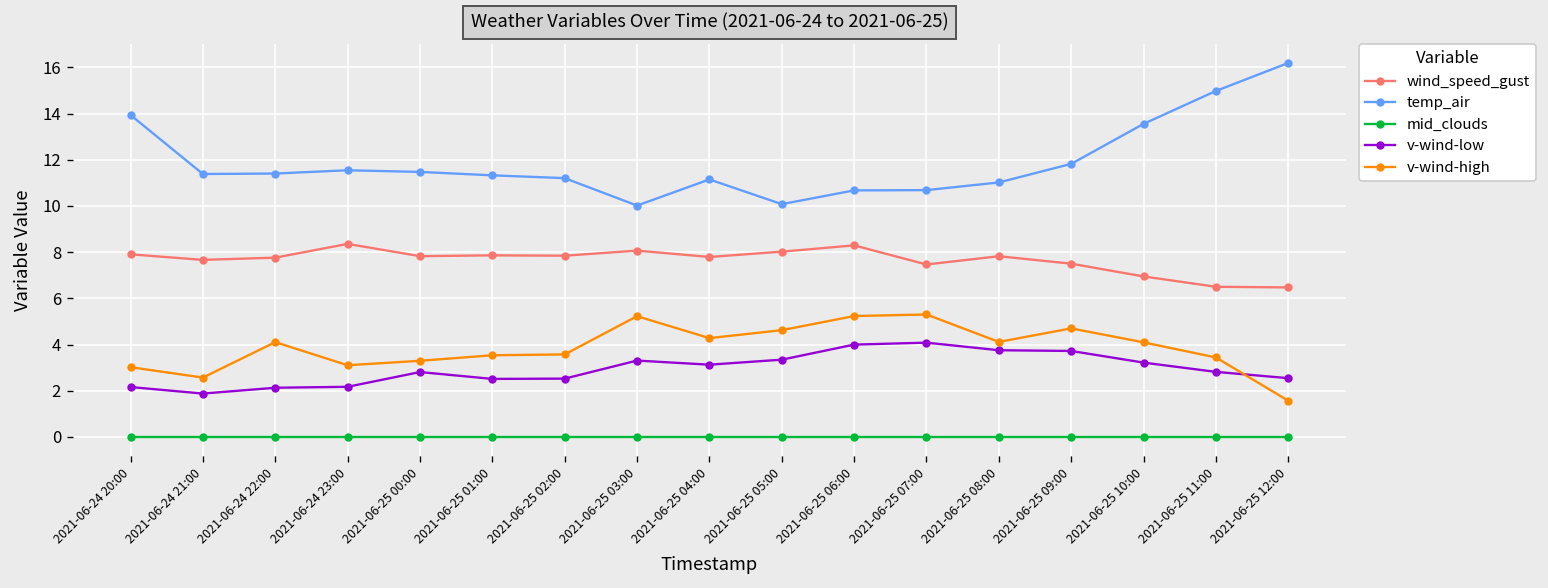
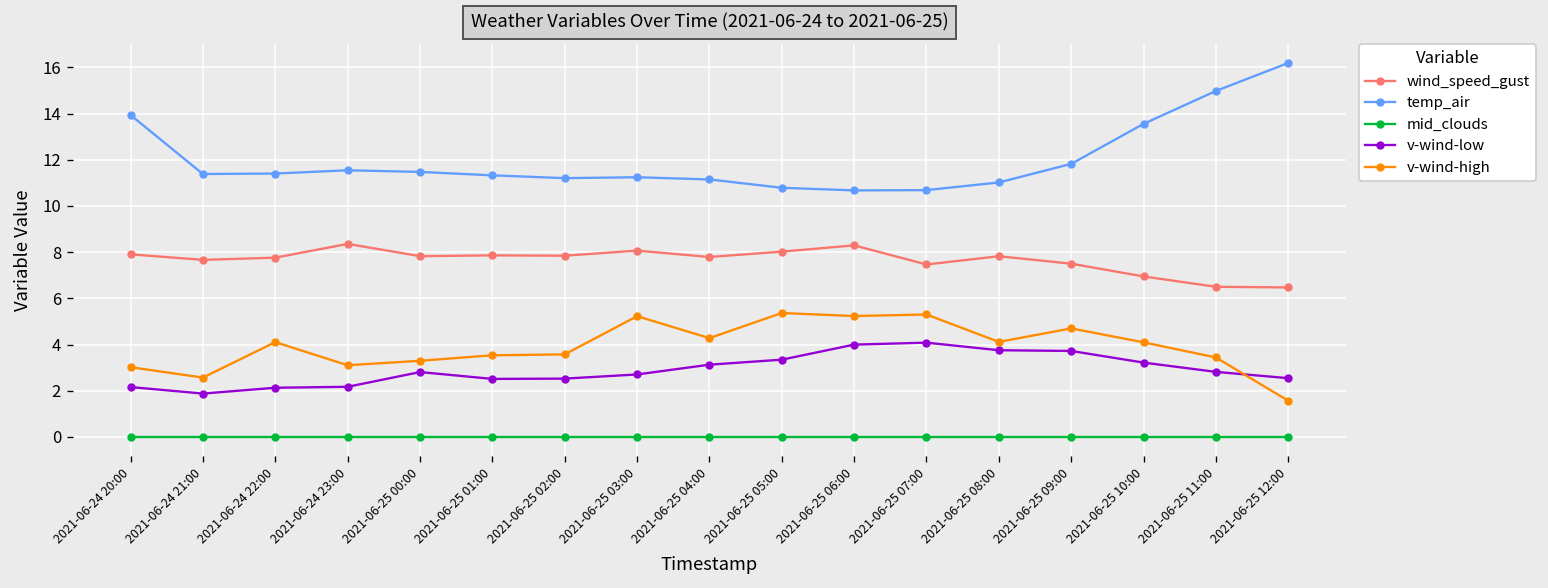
temp_air, 2021-06-25 03:00: 10.0 -> 11.2
v-wind-low, 2021-06-25 03:00: 3.3 -> 2.7
temp_air, 2021-06-25 05:00: 10.1 -> 10.8
v-wind-high, 2021-06-25 05:00: 4.6 -> 5.4
